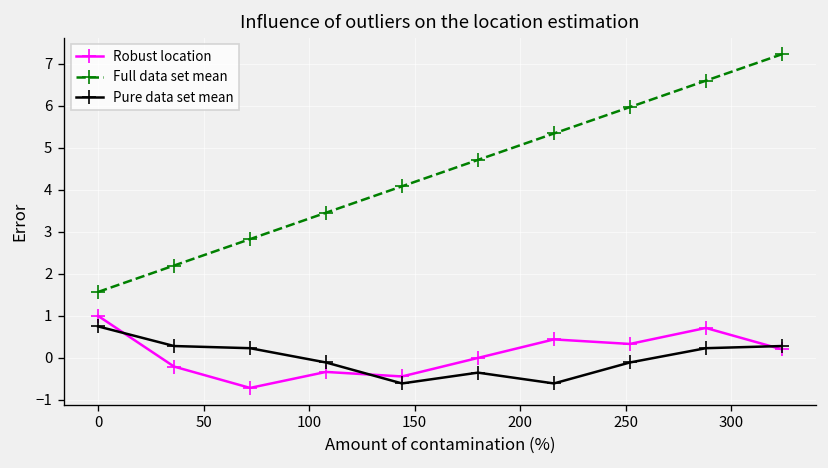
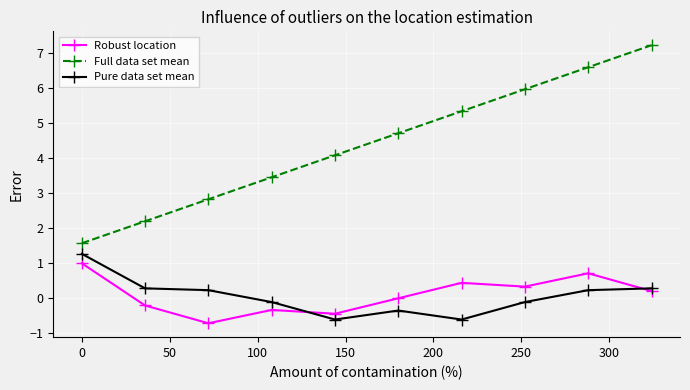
Pure data set mean, 0: 0.8 -> 1.3
